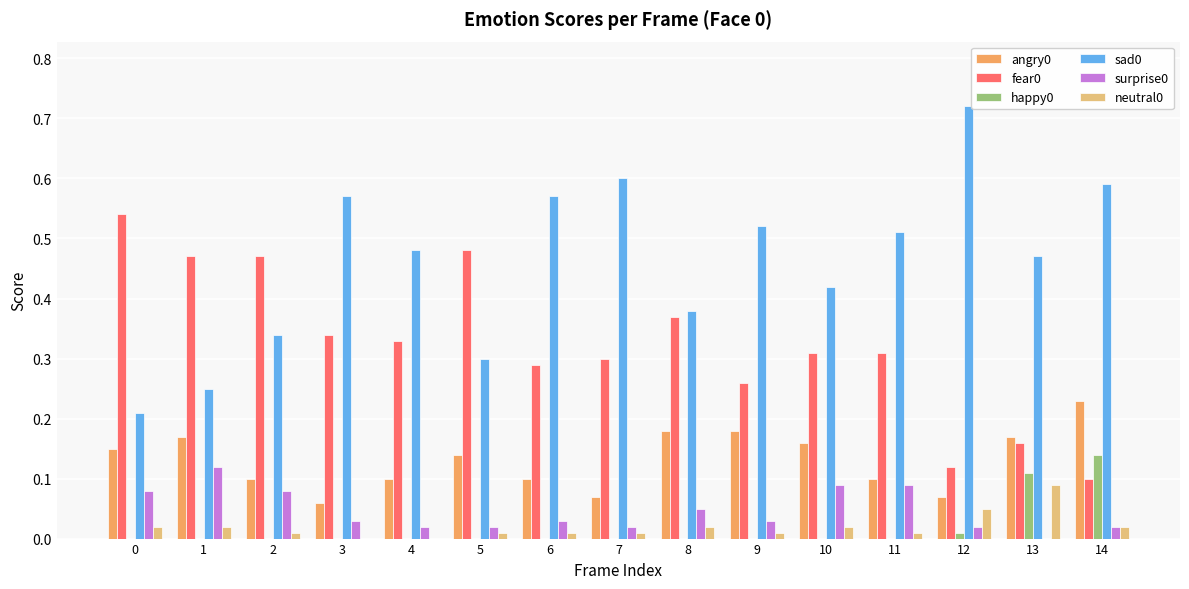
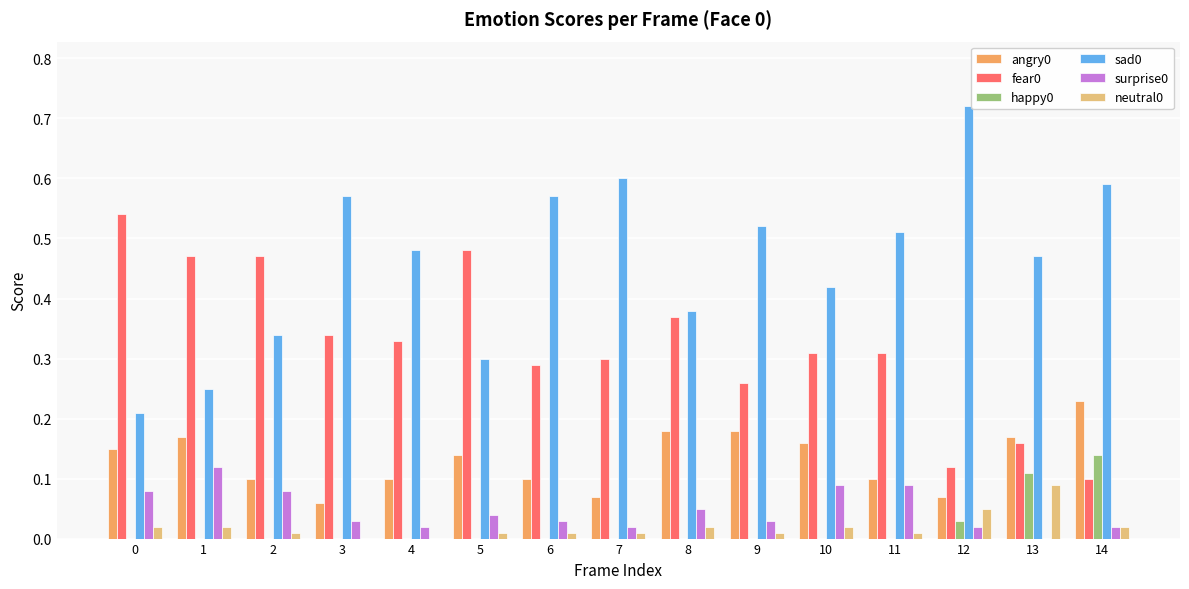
surprise0, 5: 0.02 -> 0.04
happy0, 12: 0.01 -> 0.03
